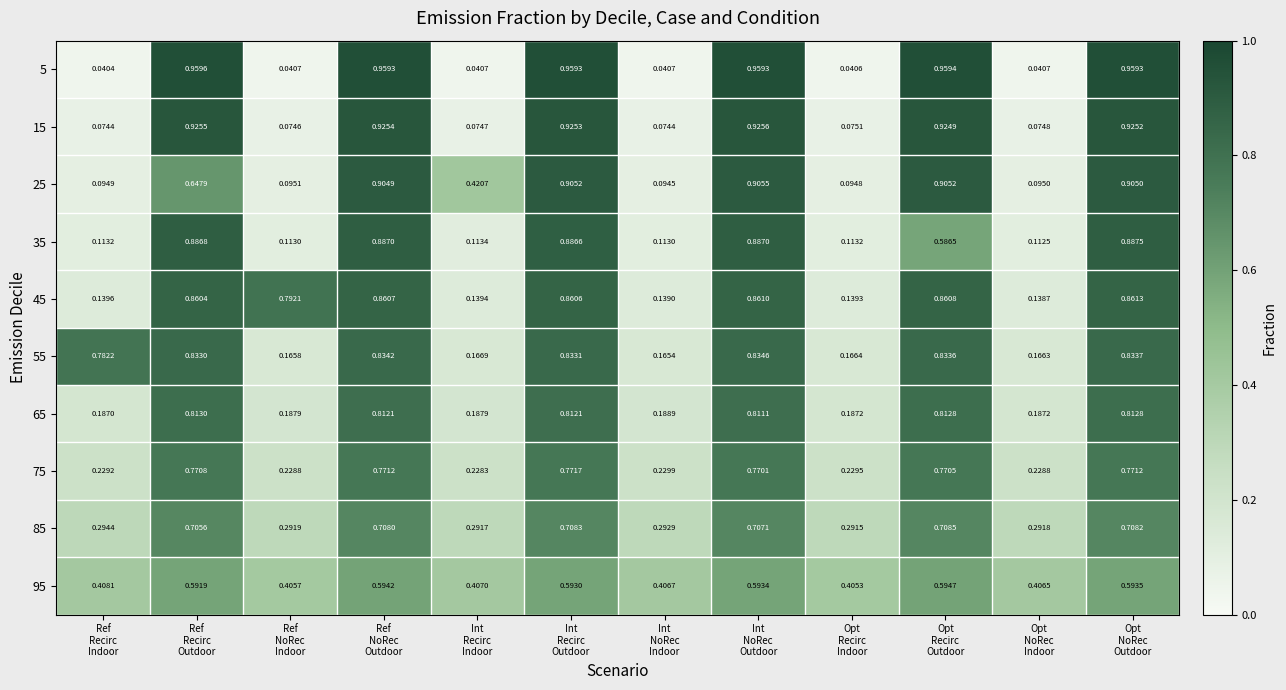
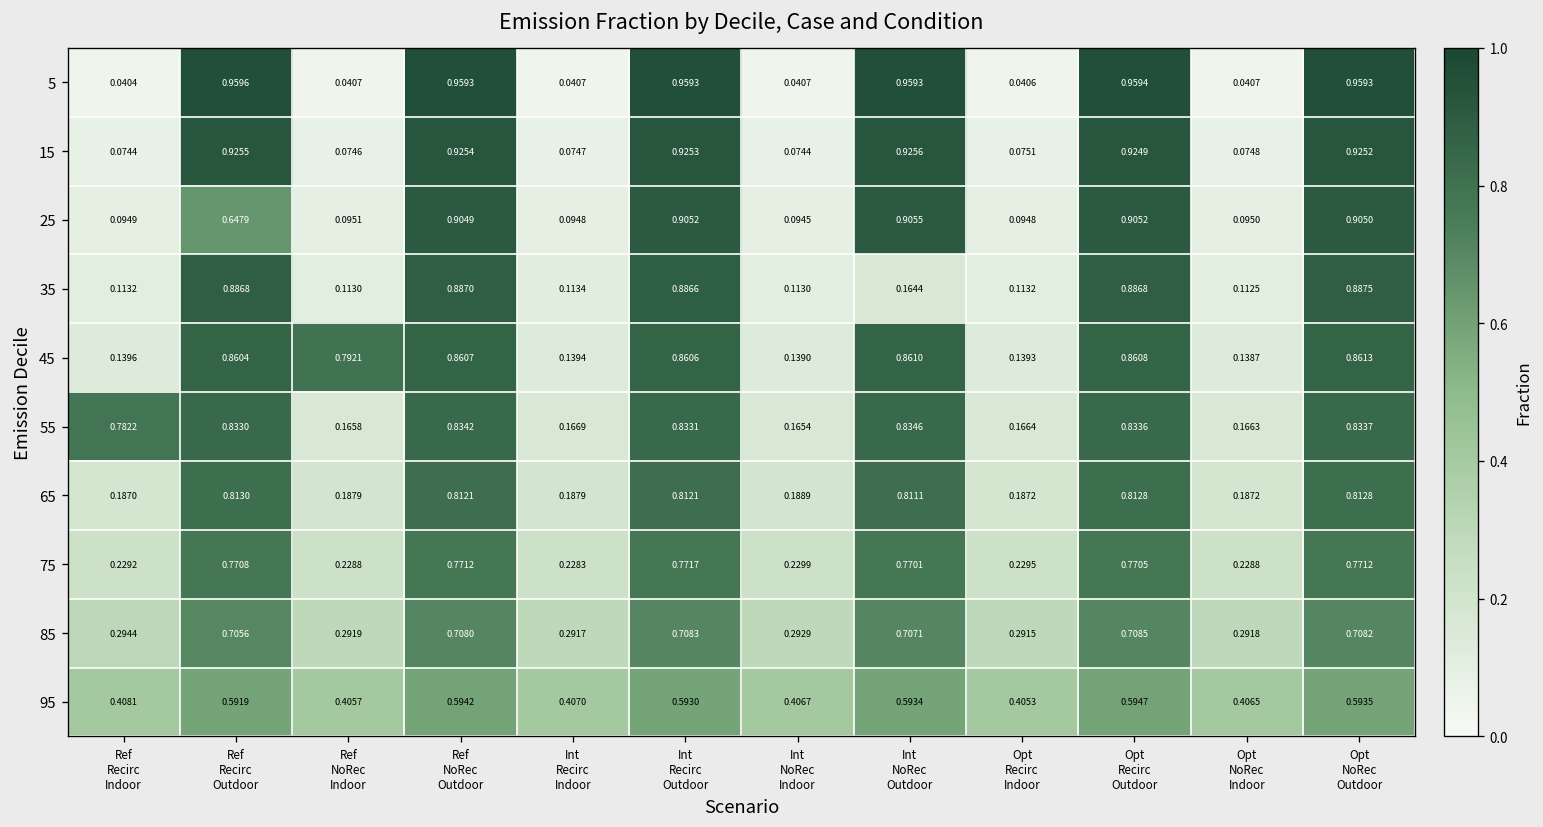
25, Int Recirc Indoor: 0.4207 -> 0.0948
35, Int NoRec Outdoor: 0.8870 -> 0.1644
35, Opt Recirc Outdoor: 0.5865 -> 0.8868
